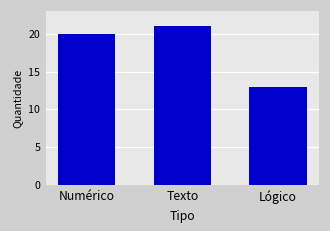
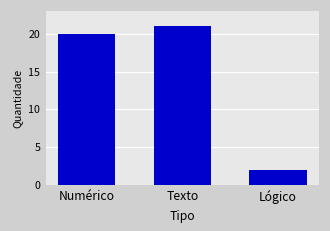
Lógico: 13 -> 2
